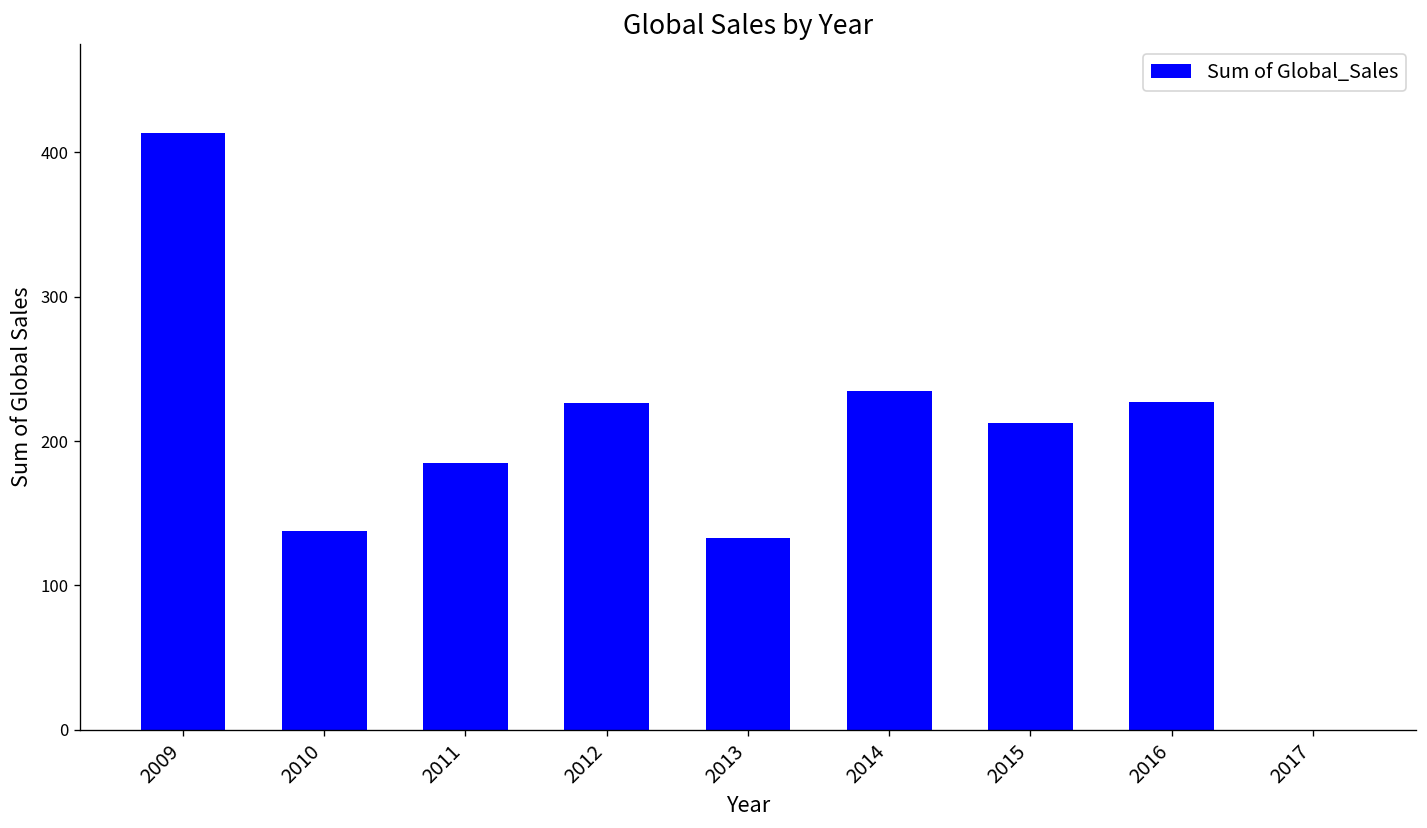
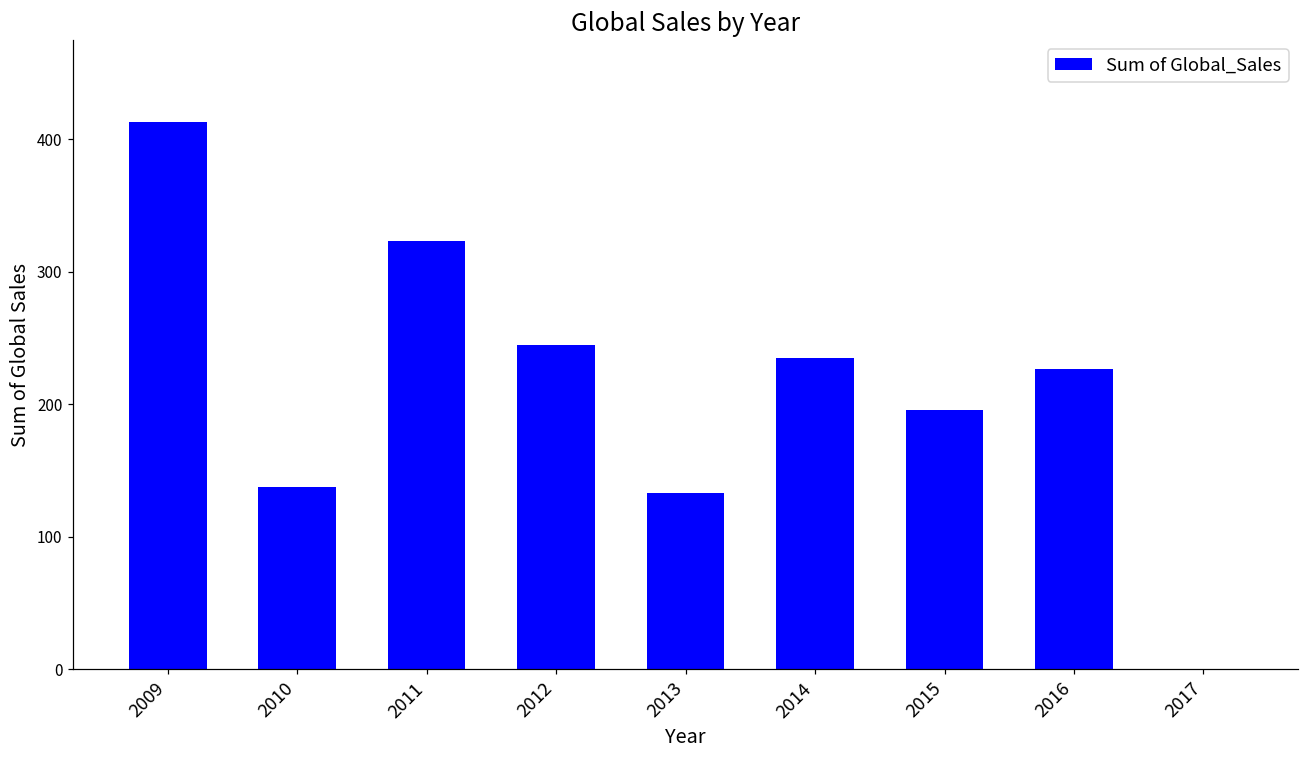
2011: 185 -> 323
2012: 226 -> 245
2015: 213 -> 196
